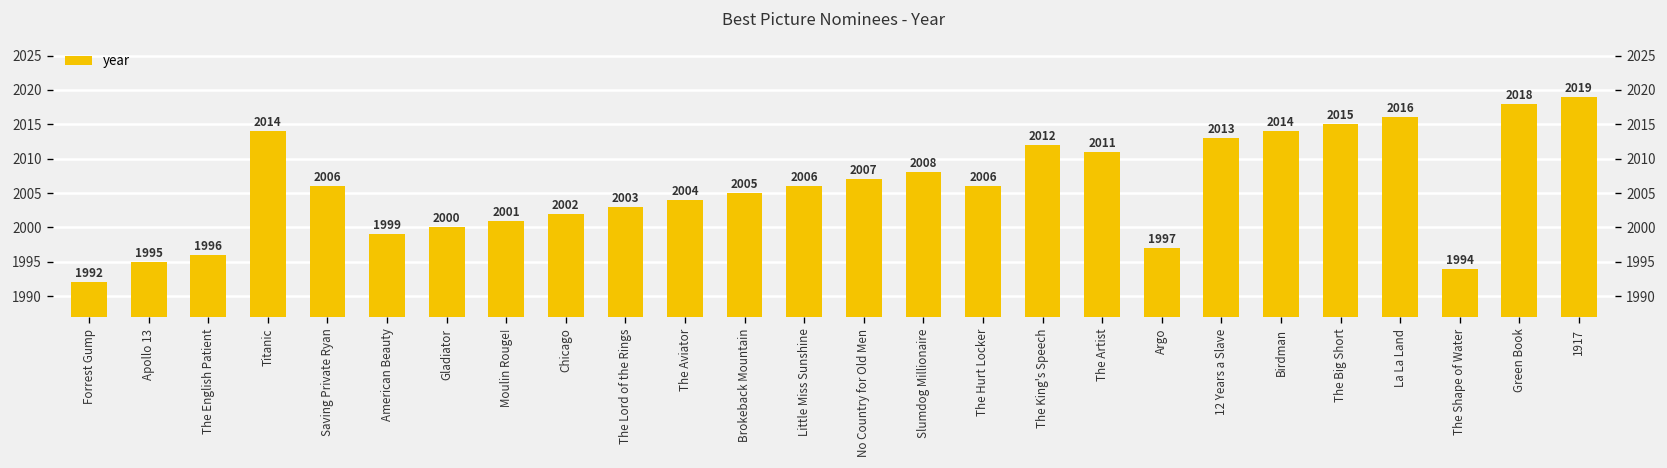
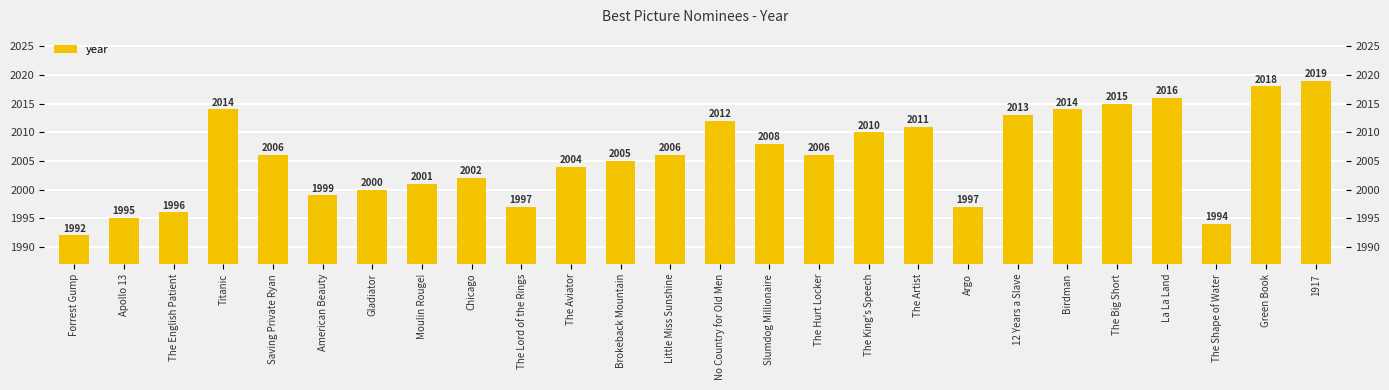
The Lord of the Rings: 2003 -> 1997
No Country for Old Men: 2007 -> 2012
The King's Speech: 2012 -> 2010
